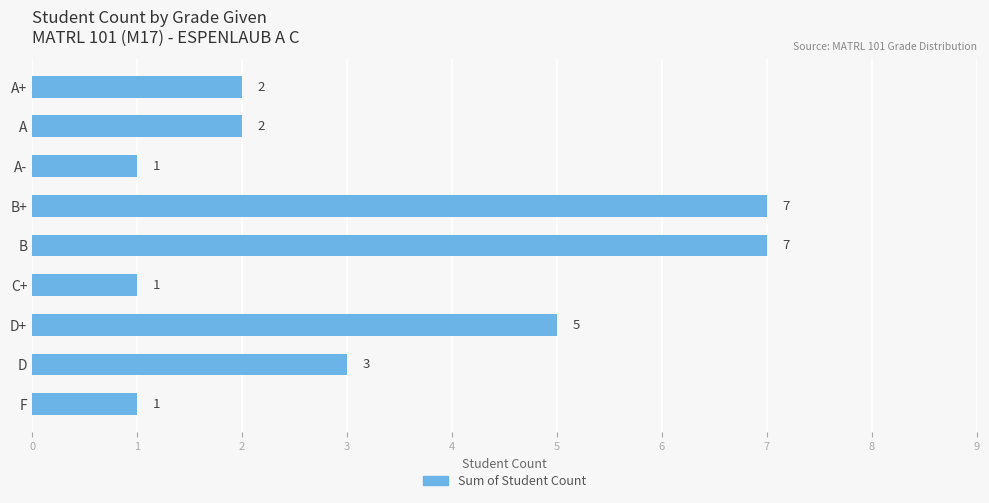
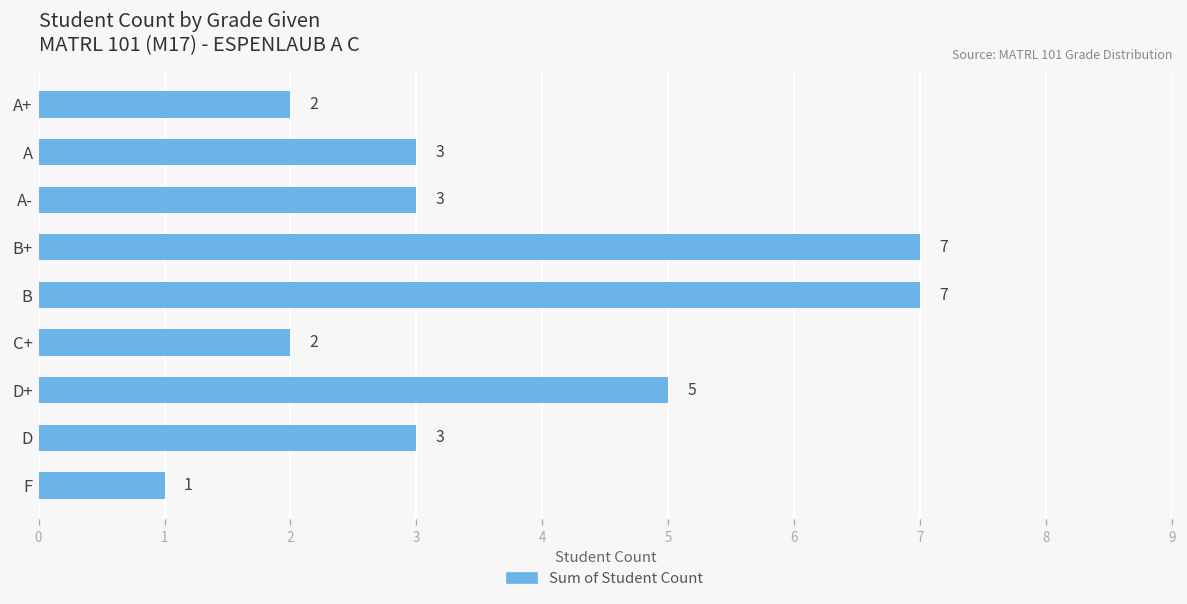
A: 2 -> 3
A-: 1 -> 3
C+: 1 -> 2
